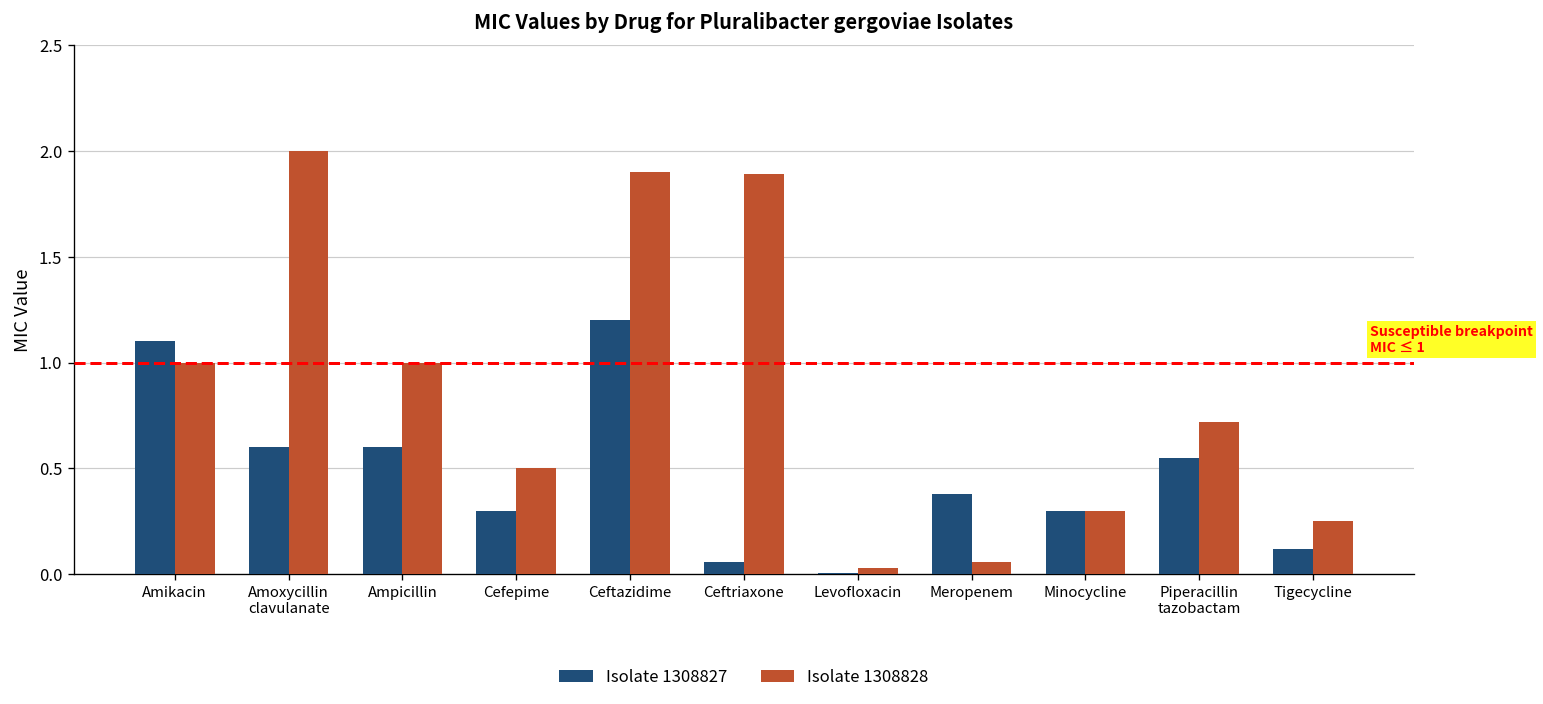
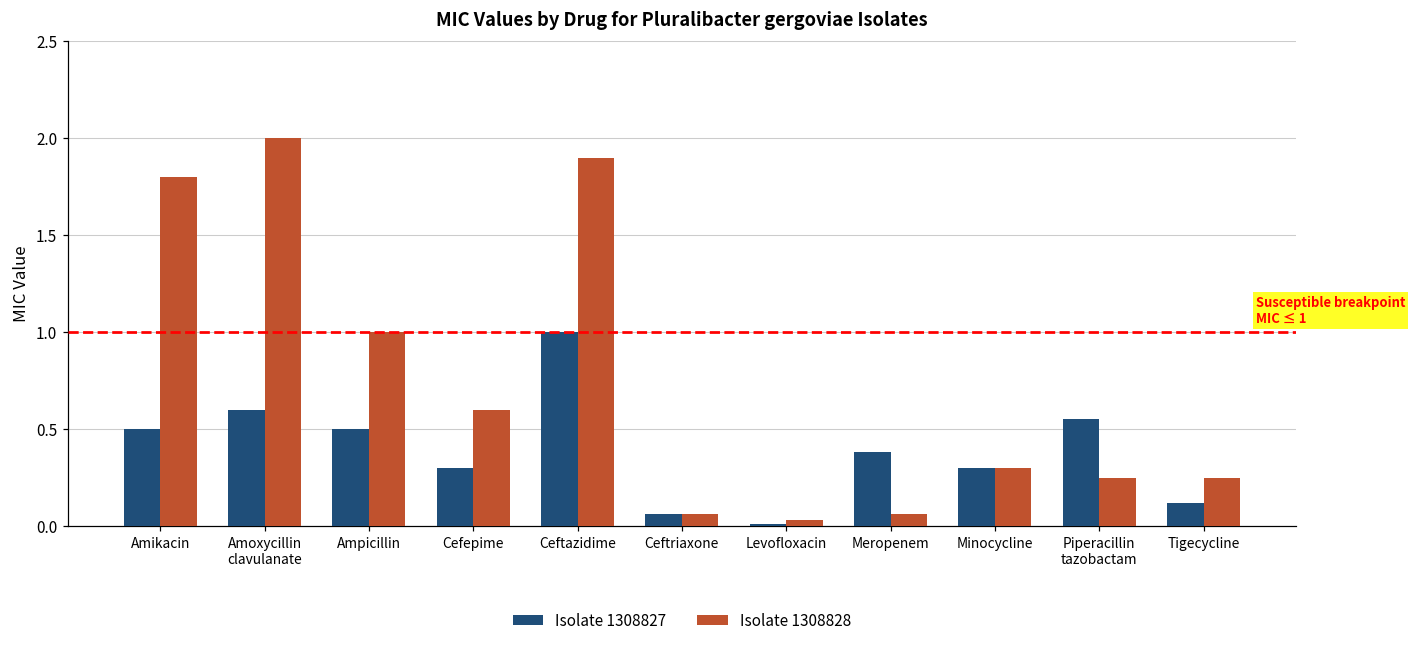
Isolate 1308827, Amikacin: 1.1 -> 0.5
Isolate 1308828, Amikacin: 1.0 -> 1.8
Isolate 1308827, Ampicillin: 0.6 -> 0.5
Isolate 1308828, Cefepime: 0.5 -> 0.6
Isolate 1308827, Ceftazidime: 1.2 -> 1.0
Isolate 1308828, Ceftriaxone: 1.89 -> 0.06
Isolate 1308828, Piperacillin tazobactam: 0.72 -> 0.25
